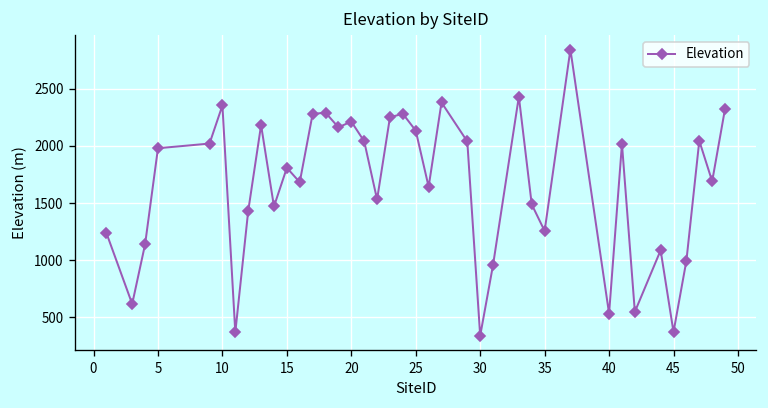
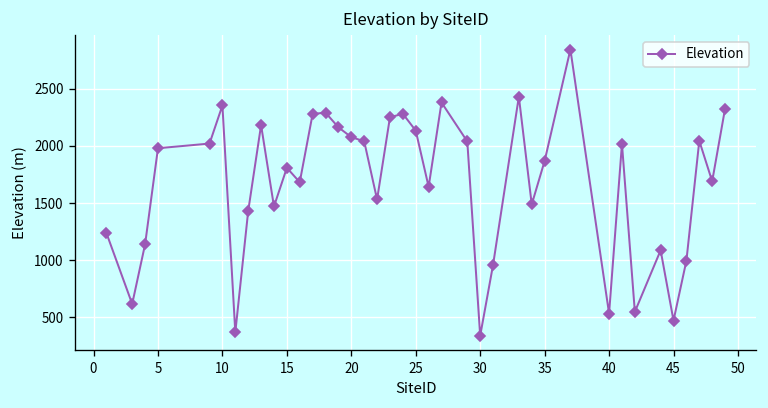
20: 2200 -> 2100
35: 1300 -> 1900
45: 400 -> 500
